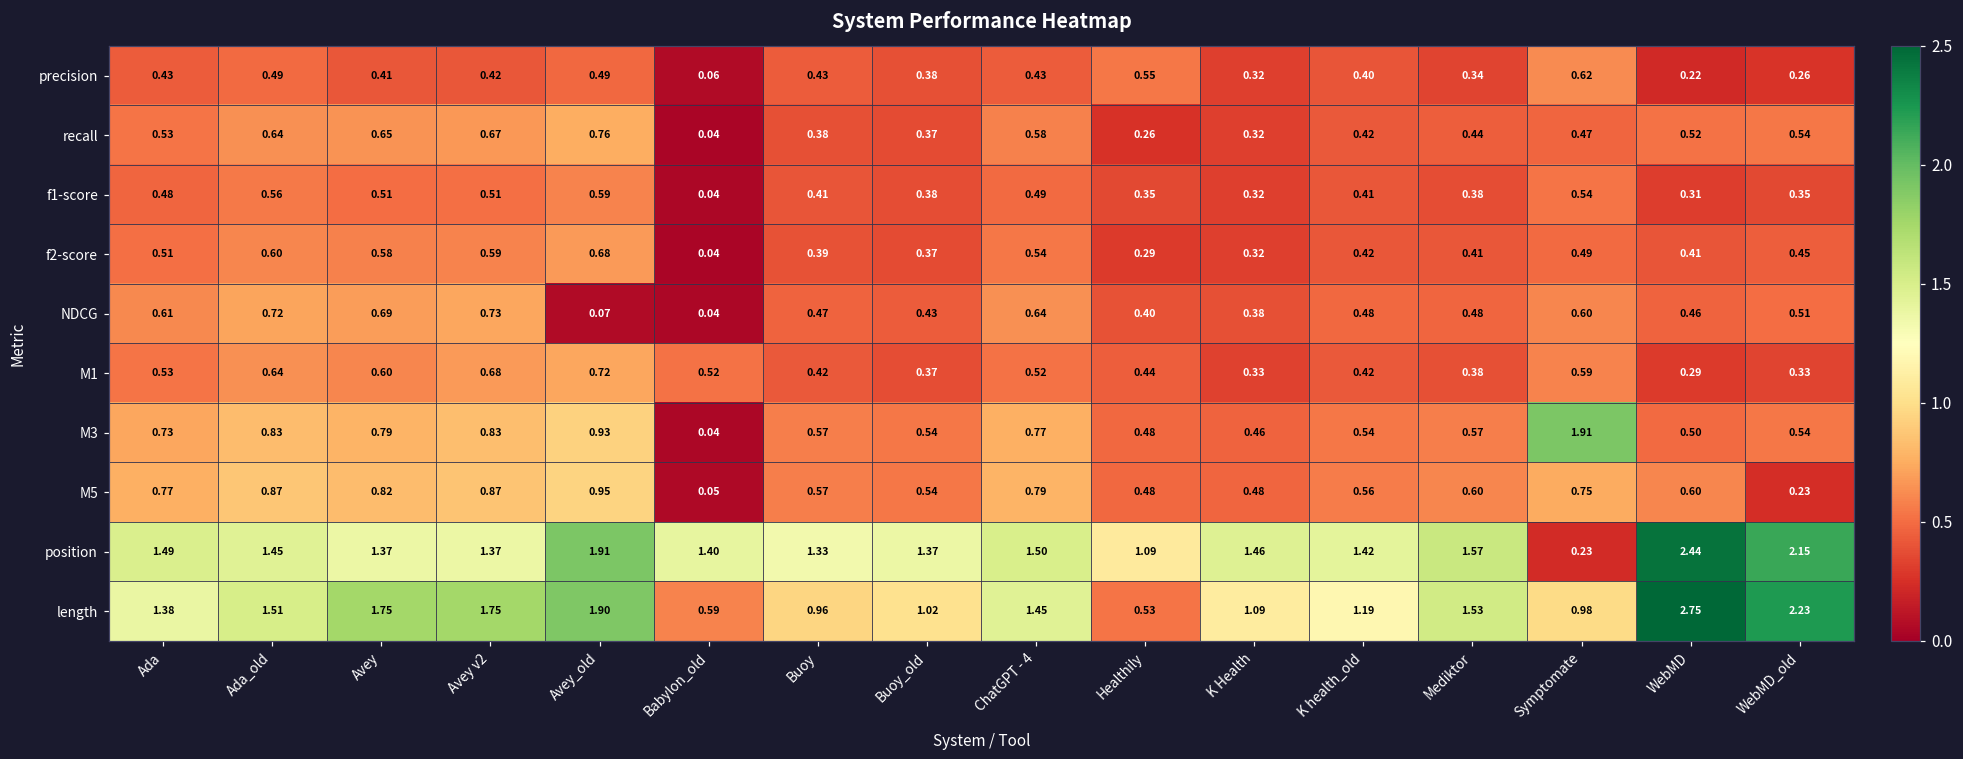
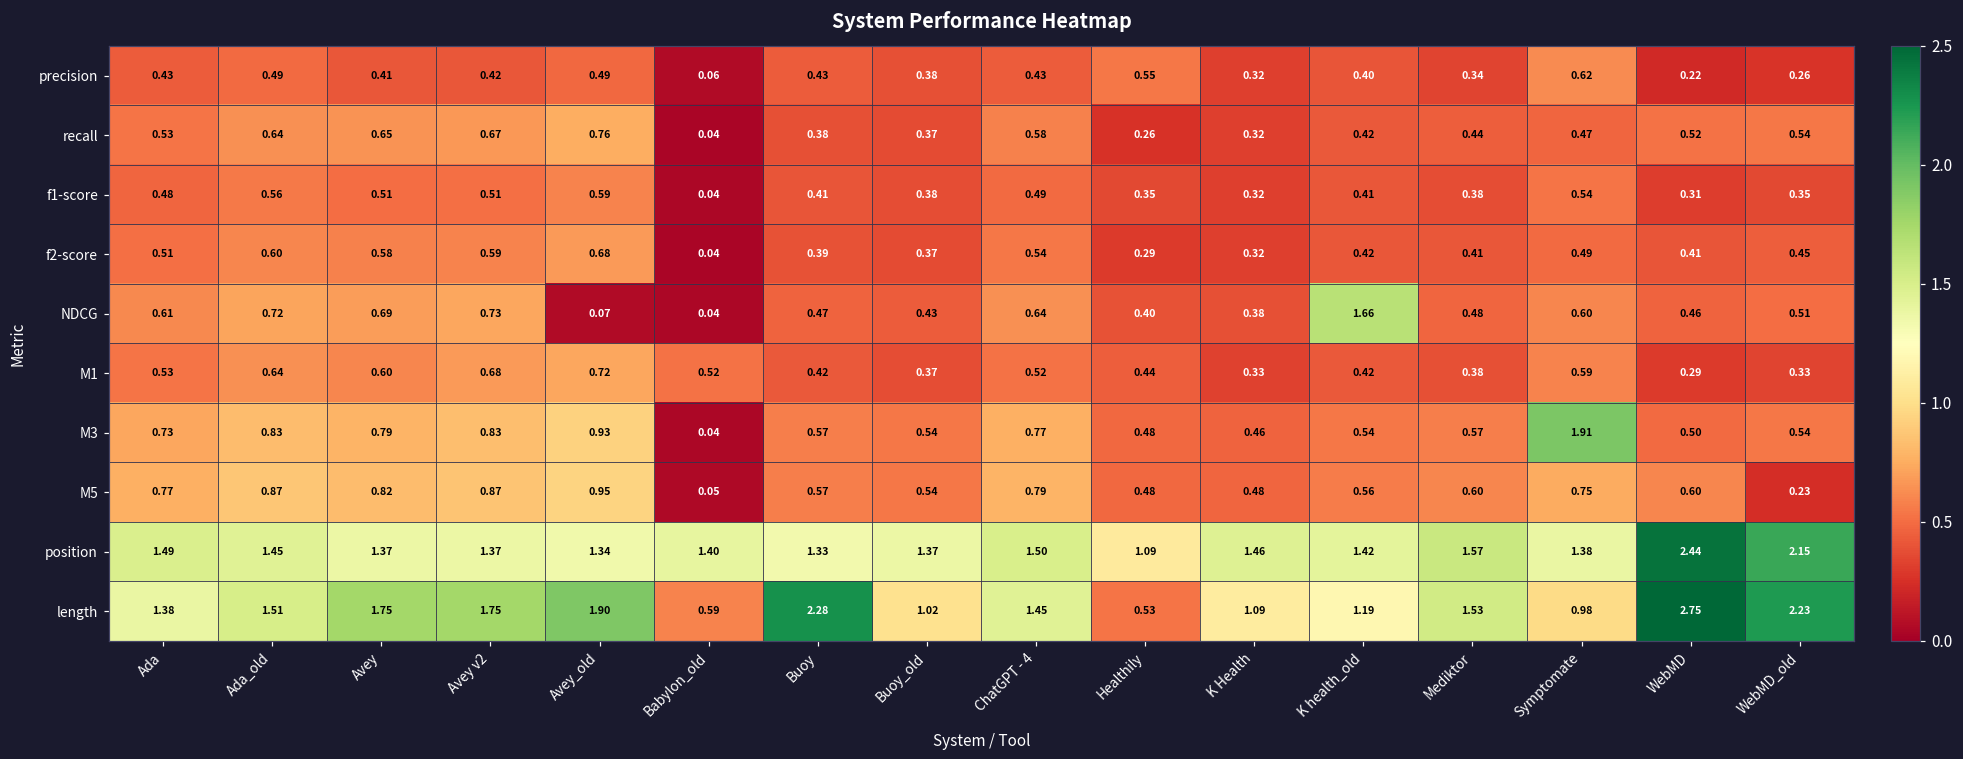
NDCG, K health_old: 0.48 -> 1.66
position, Avey_old: 1.91 -> 1.34
position, Symptomate: 0.23 -> 1.38
length, Buoy: 0.96 -> 2.28
